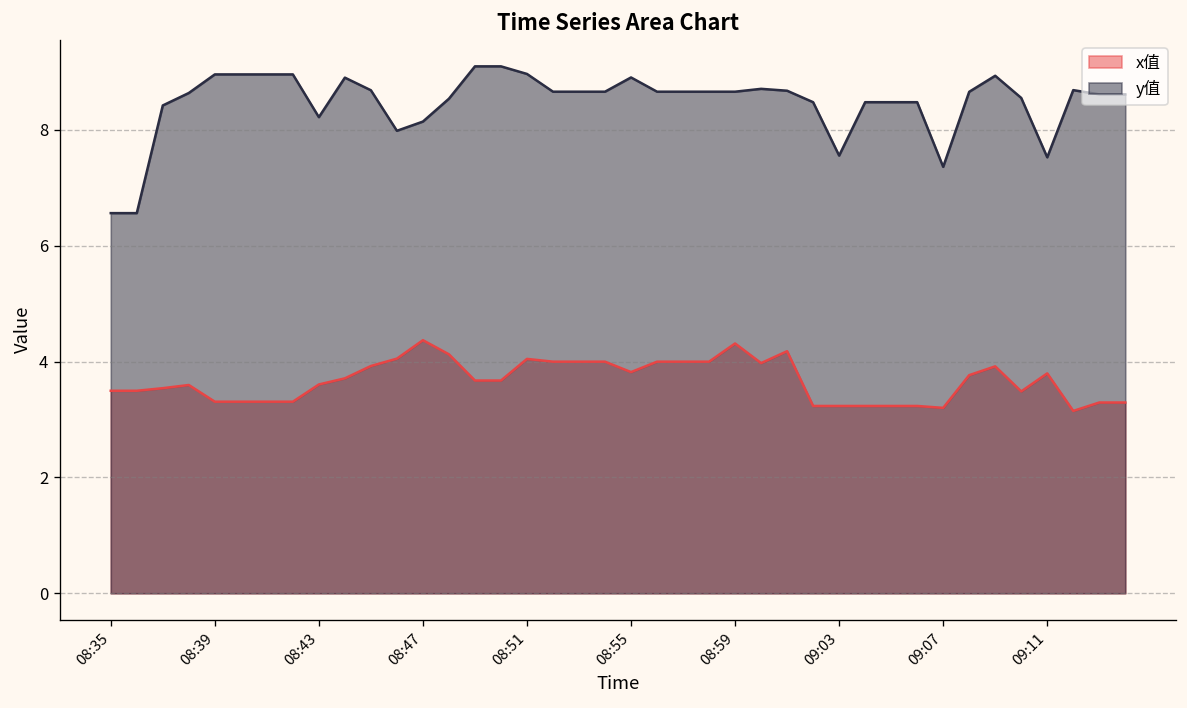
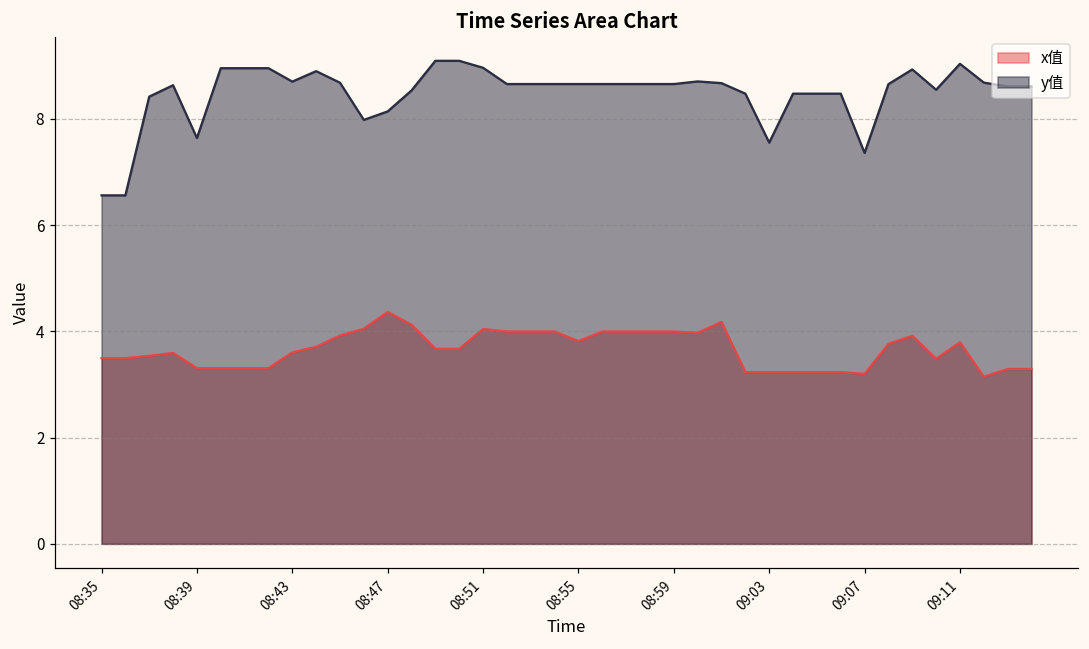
y值, 08:39: 9.0 -> 7.6
y值, 08:43: 8.2 -> 8.7
y值, 08:55: 8.9 -> 8.7
x值, 08:59: 4.3 -> 4.0
y值, 09:11: 7.5 -> 9.0
